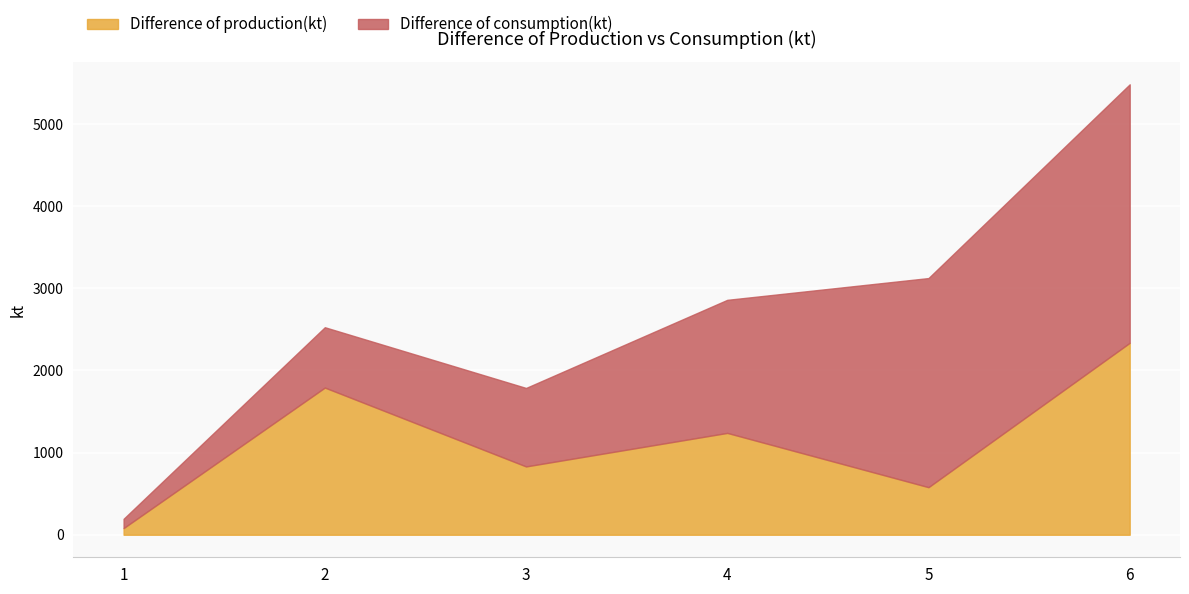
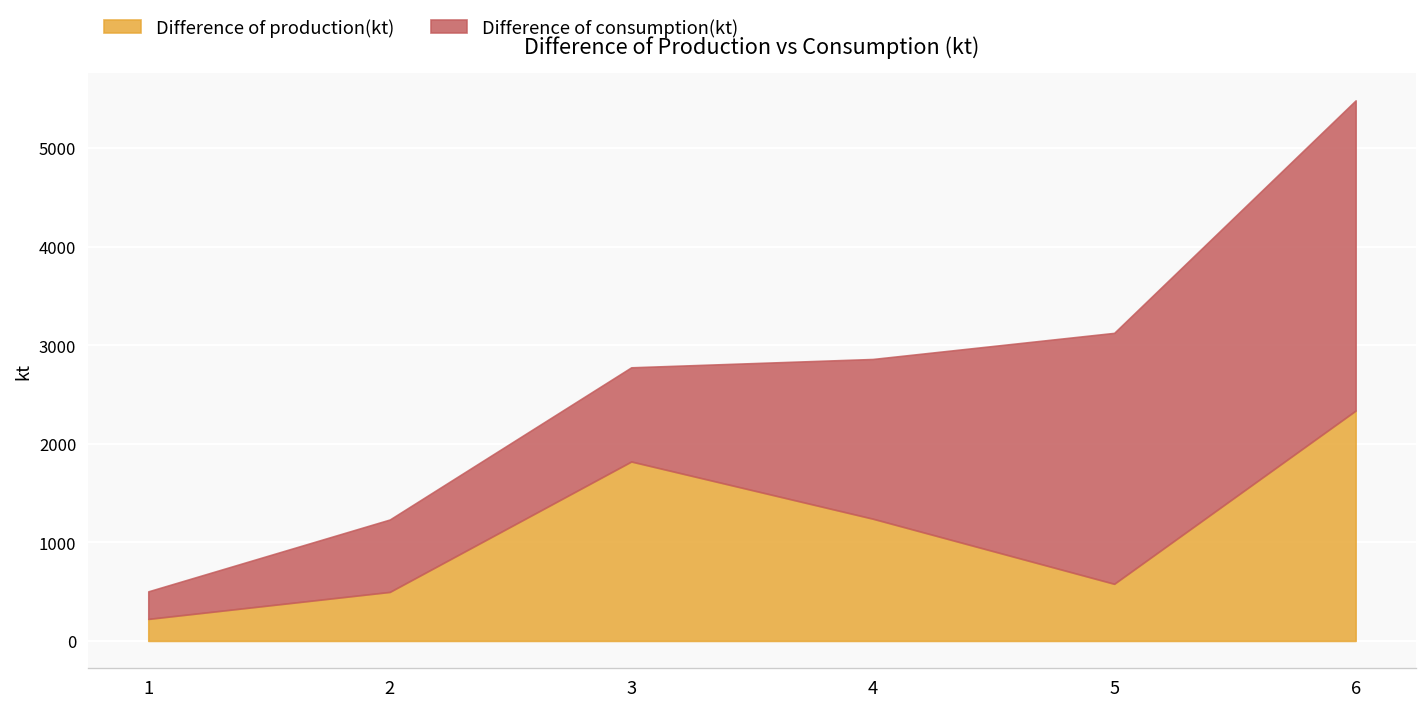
Difference of production(kt), 1: 100 -> 200
Difference of consumption(kt), 1: 100 -> 300
Difference of production(kt), 2: 1800 -> 500
Difference of production(kt), 3: 800 -> 1800
